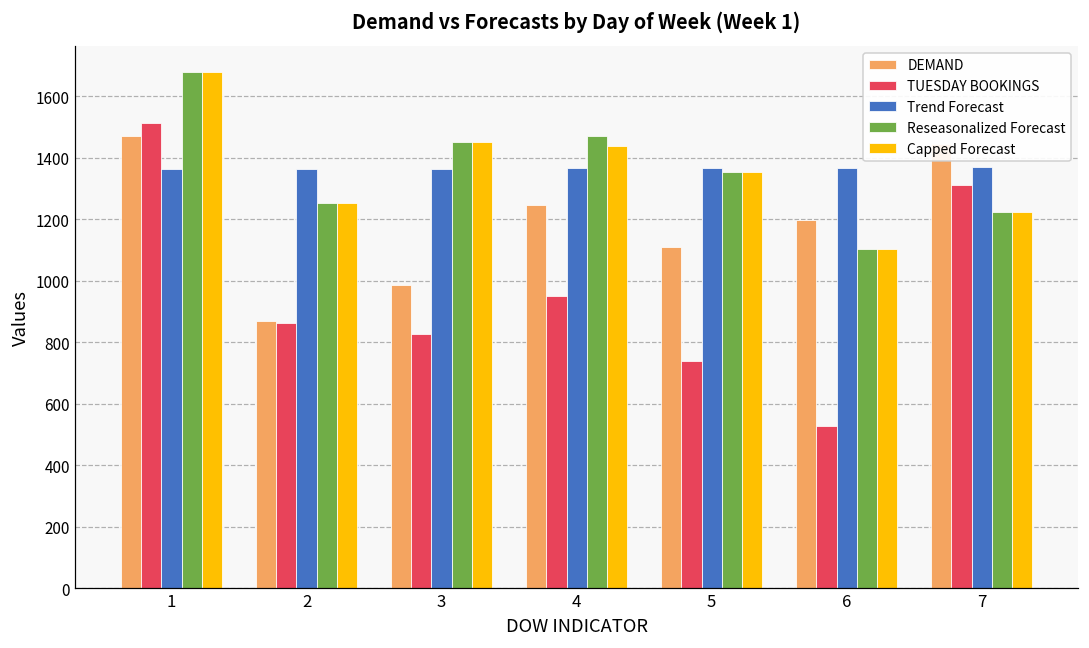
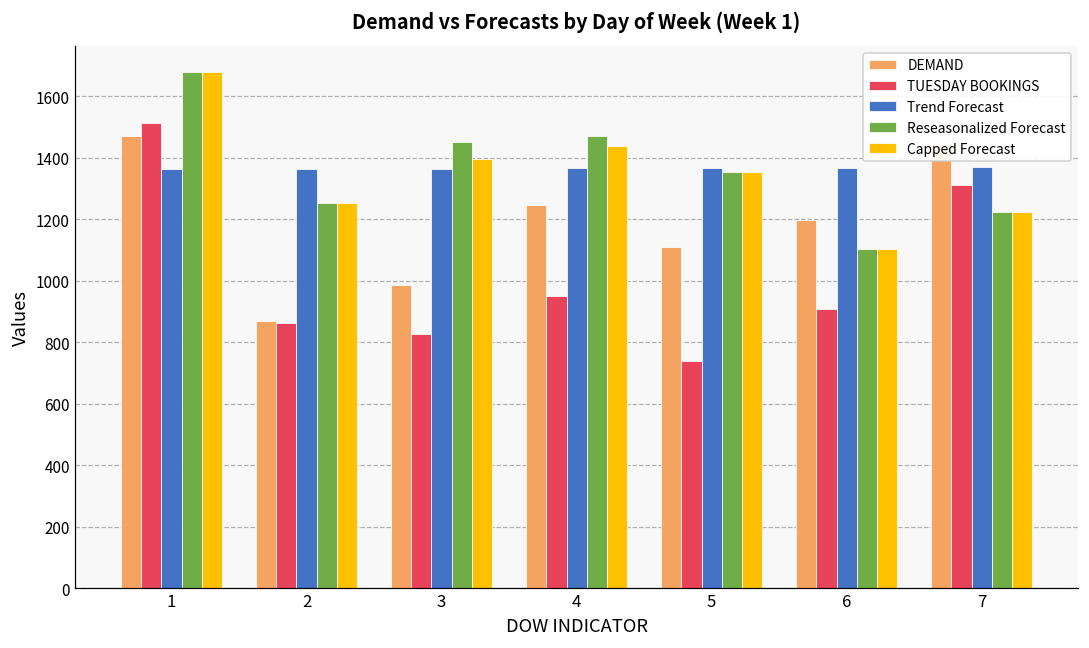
Capped Forecast, 3: 1450 -> 1400
TUESDAY BOOKINGS, 6: 530 -> 910
